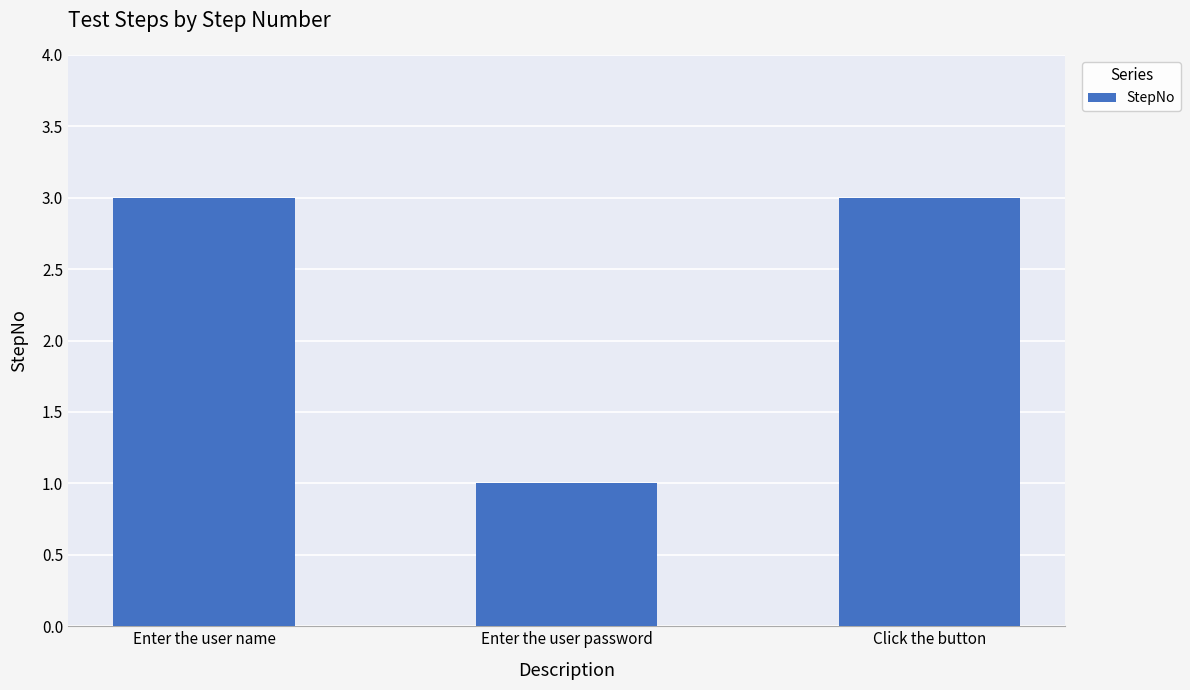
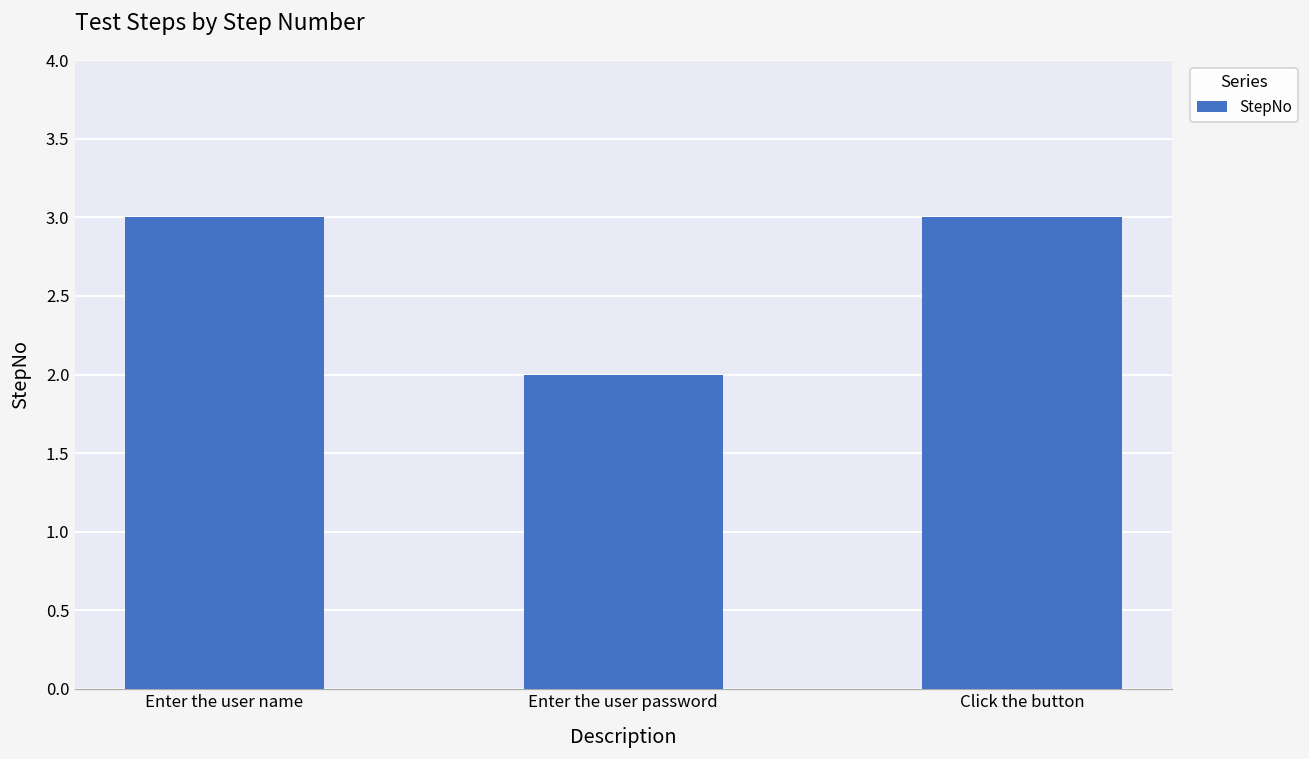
Enter the user password: 1 -> 2
